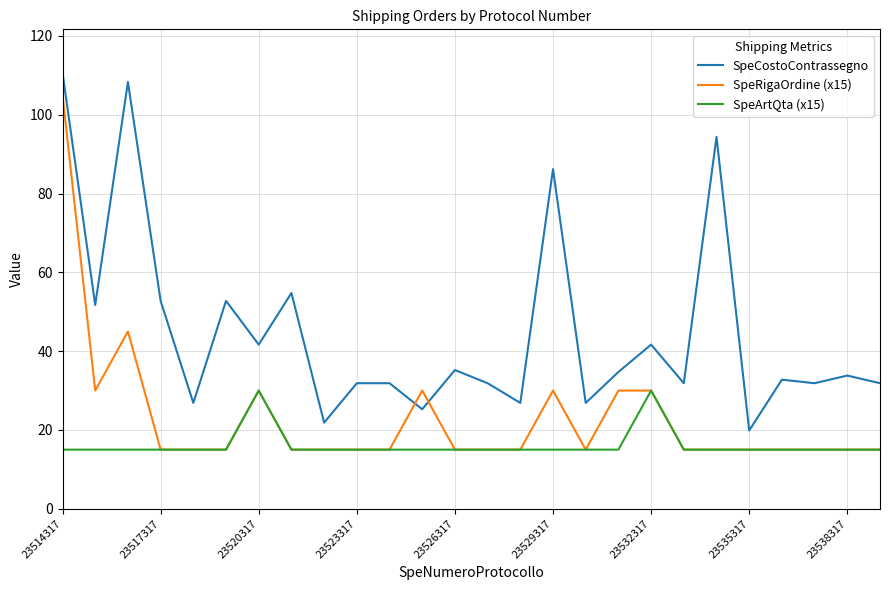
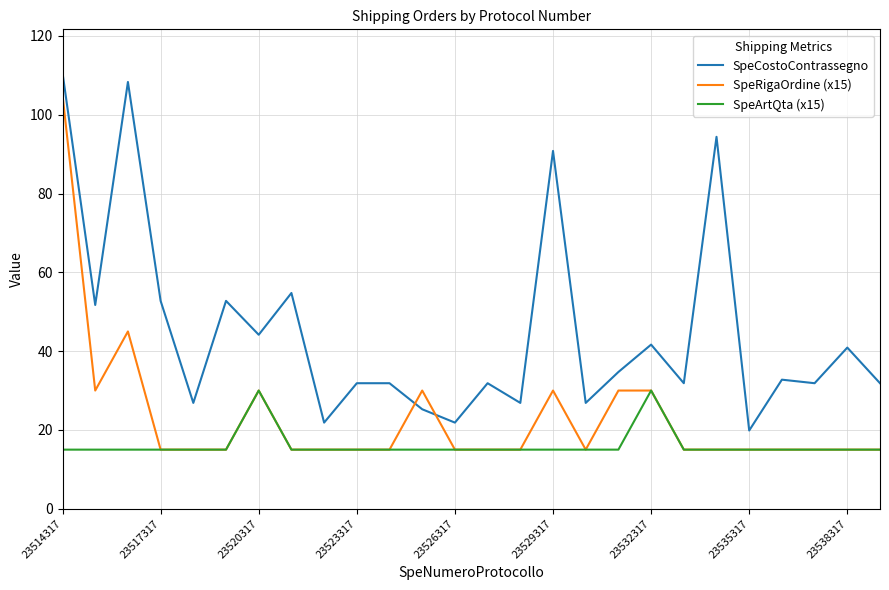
SpeCostoContrassegno, 23520317: 42 -> 44
SpeCostoContrassegno, 23526317: 35 -> 22
SpeCostoContrassegno, 23529317: 86 -> 91
SpeCostoContrassegno, 23538317: 34 -> 41
